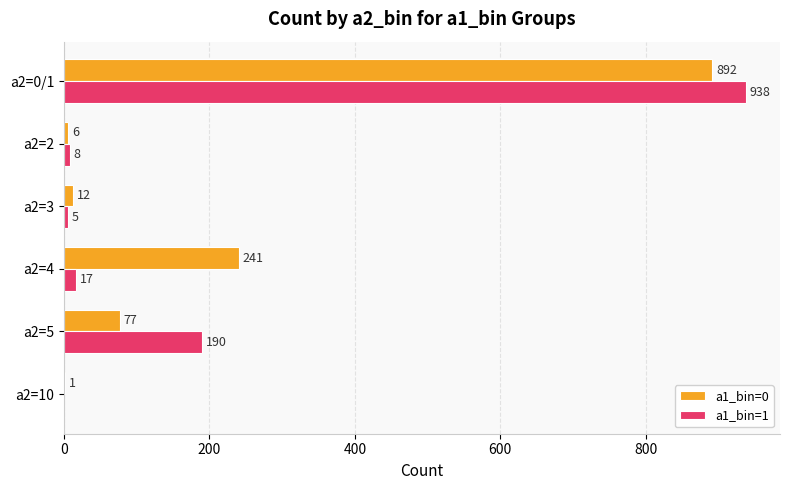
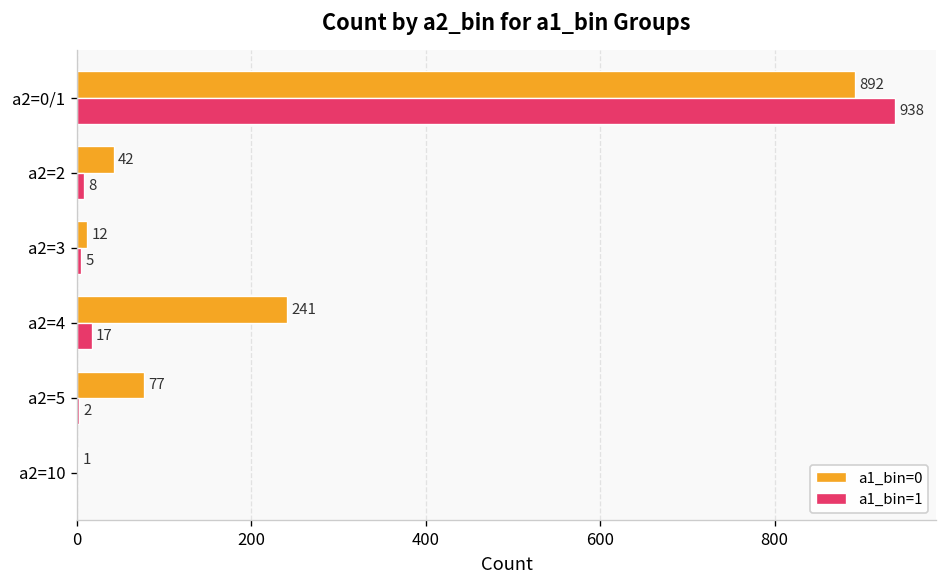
a1_bin=0, a2=2: 6 -> 42
a1_bin=1, a2=5: 190 -> 2
